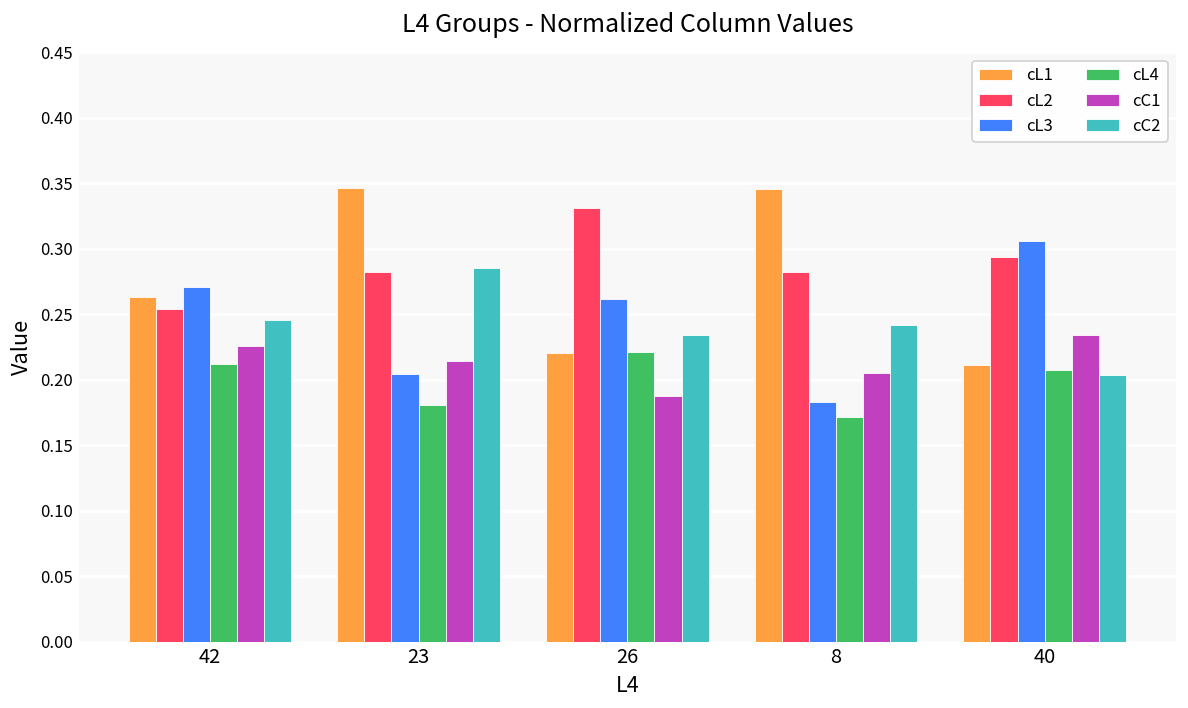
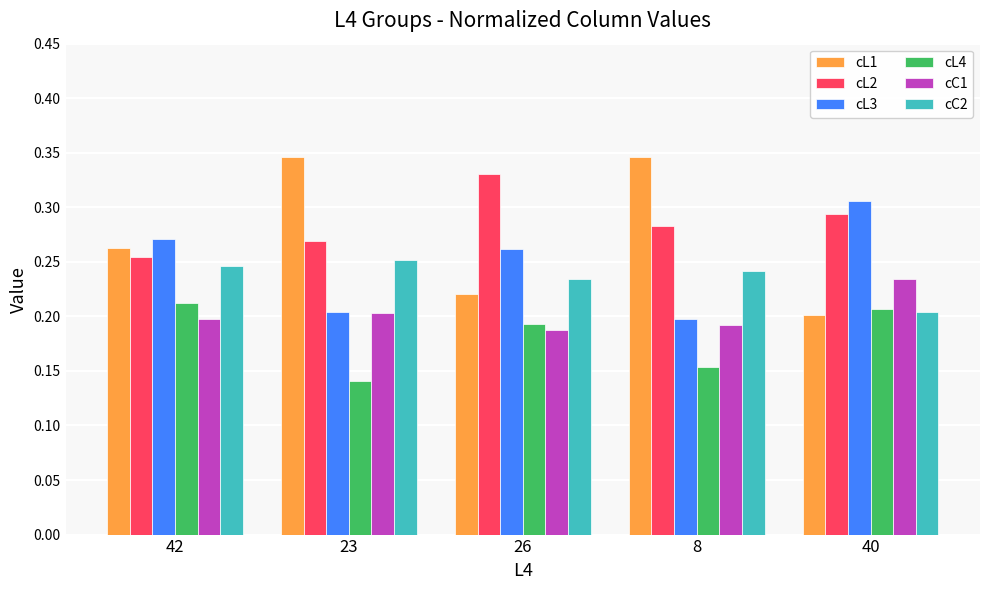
cC1, 42: 0.226 -> 0.197
cL2, 23: 0.282 -> 0.269
cL4, 23: 0.180 -> 0.141
cC1, 23: 0.214 -> 0.203
cC2, 23: 0.285 -> 0.252
cL4, 26: 0.221 -> 0.193
cL3, 8: 0.183 -> 0.198
cL4, 8: 0.171 -> 0.153
cC1, 8: 0.205 -> 0.192
cL1, 40: 0.211 -> 0.201
